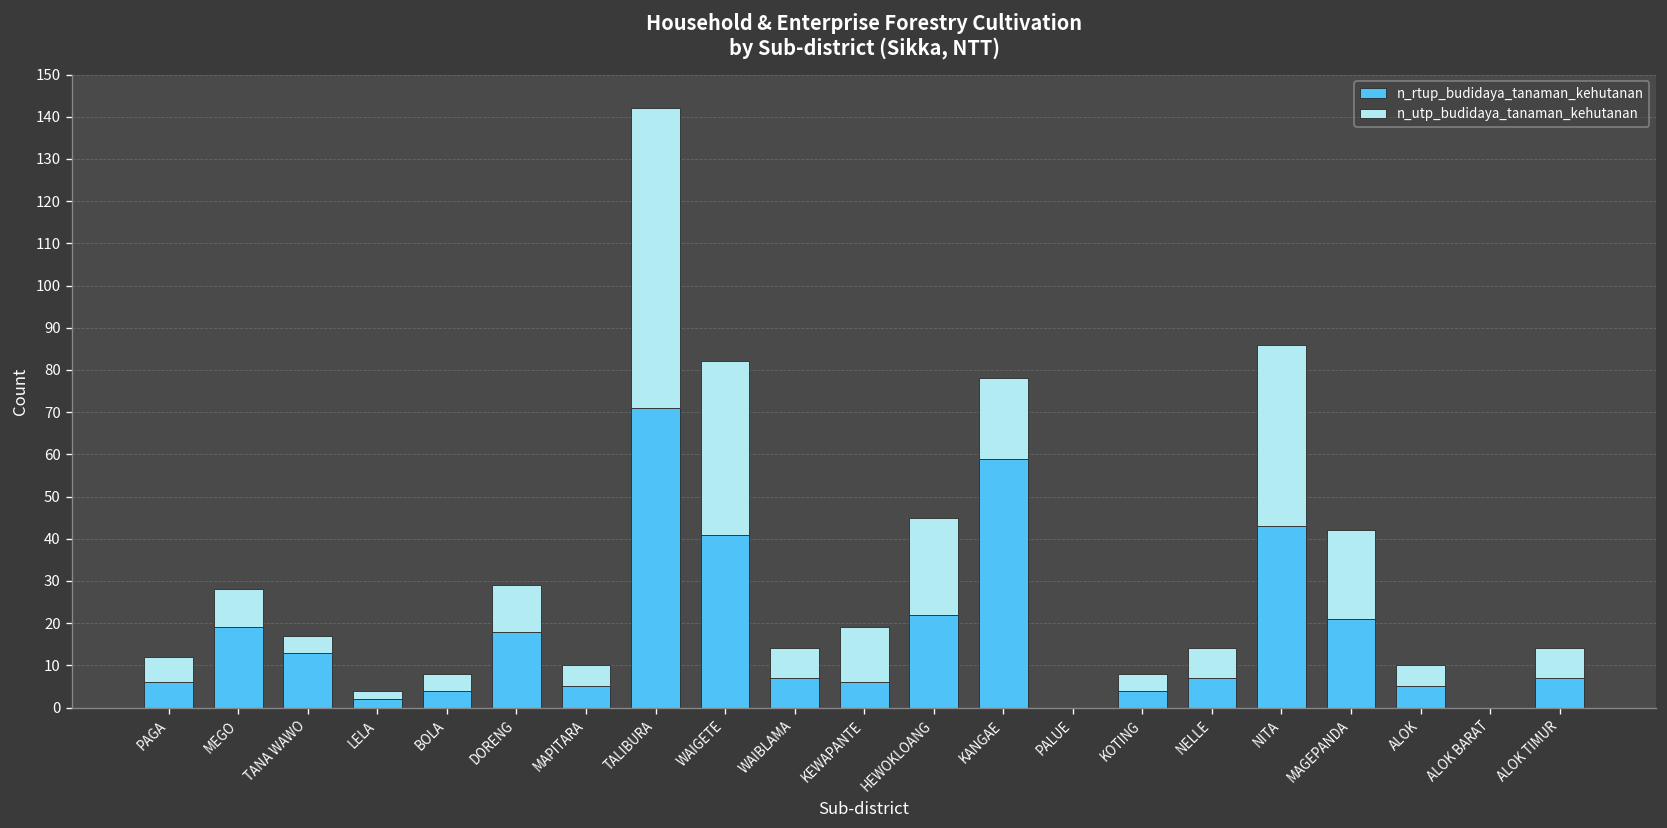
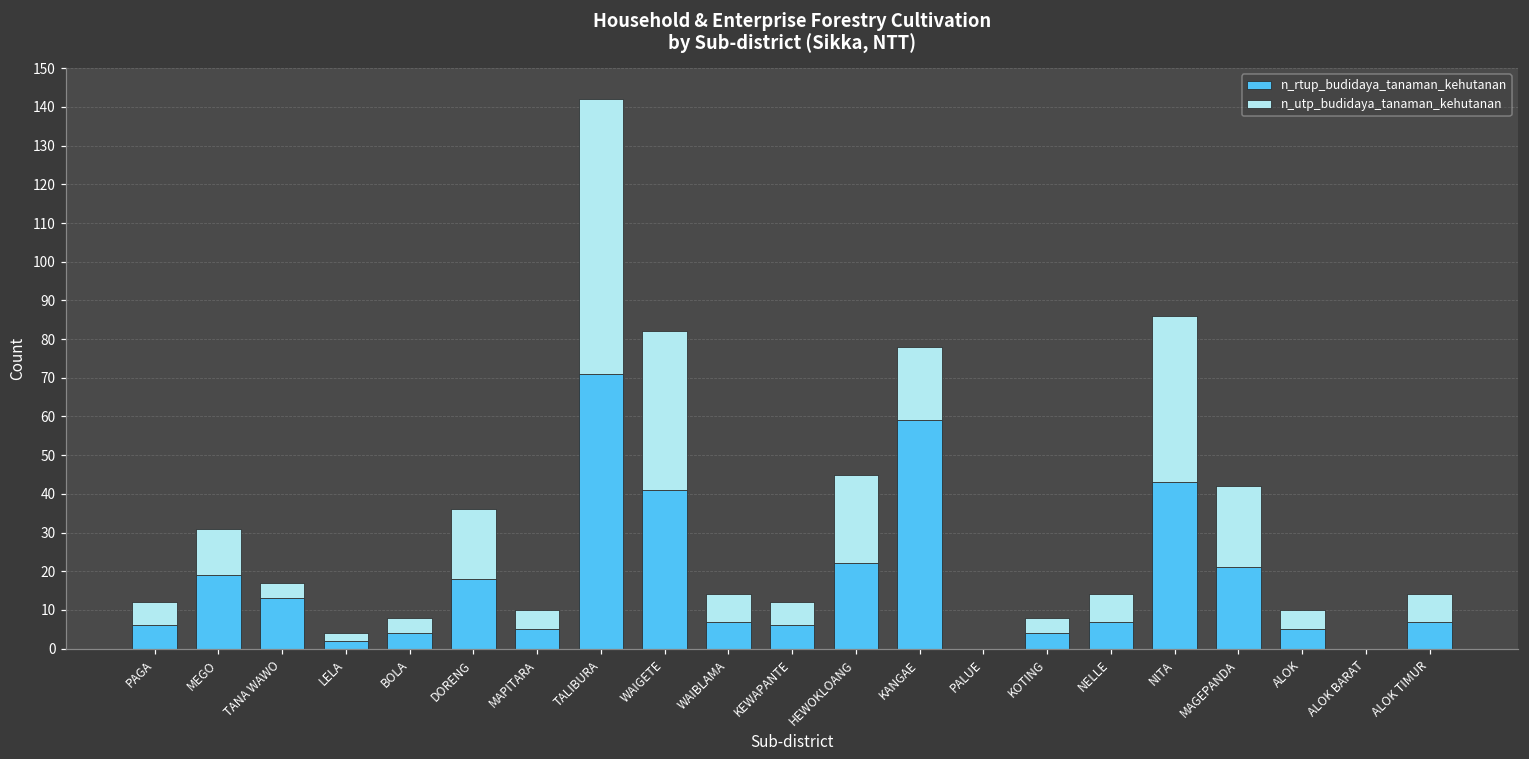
n_utp_budidaya_tanaman_kehutanan, MEGO: 9 -> 12
n_utp_budidaya_tanaman_kehutanan, DORENG: 11 -> 18
n_utp_budidaya_tanaman_kehutanan, KEWAPANTE: 13 -> 6
